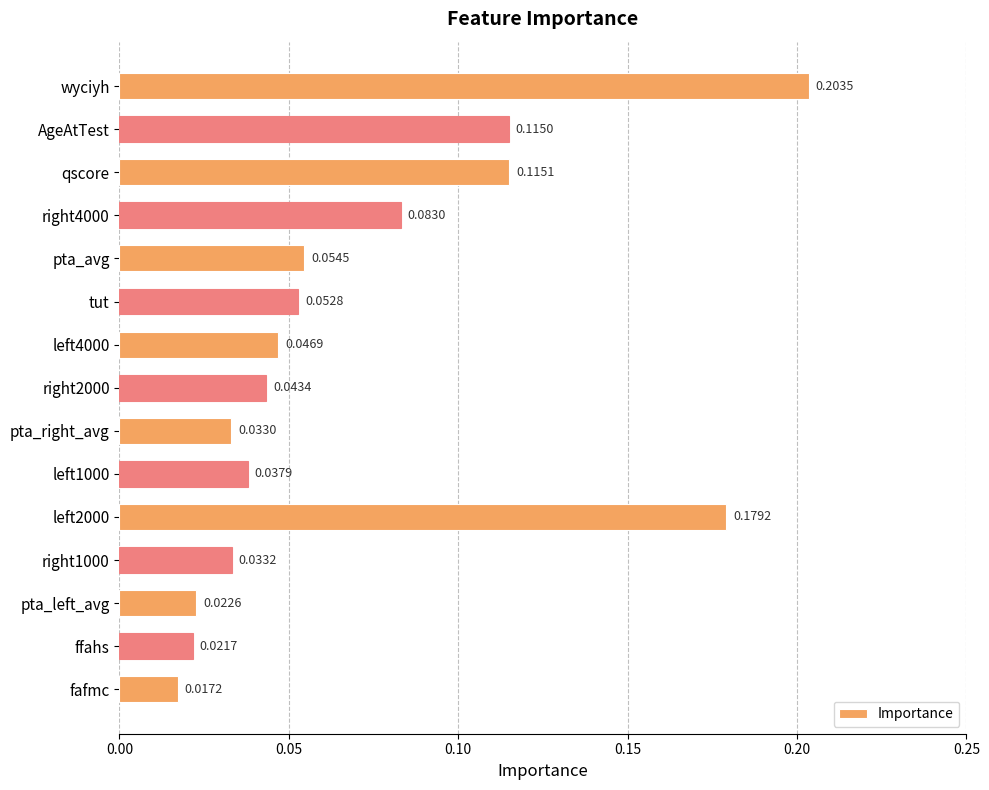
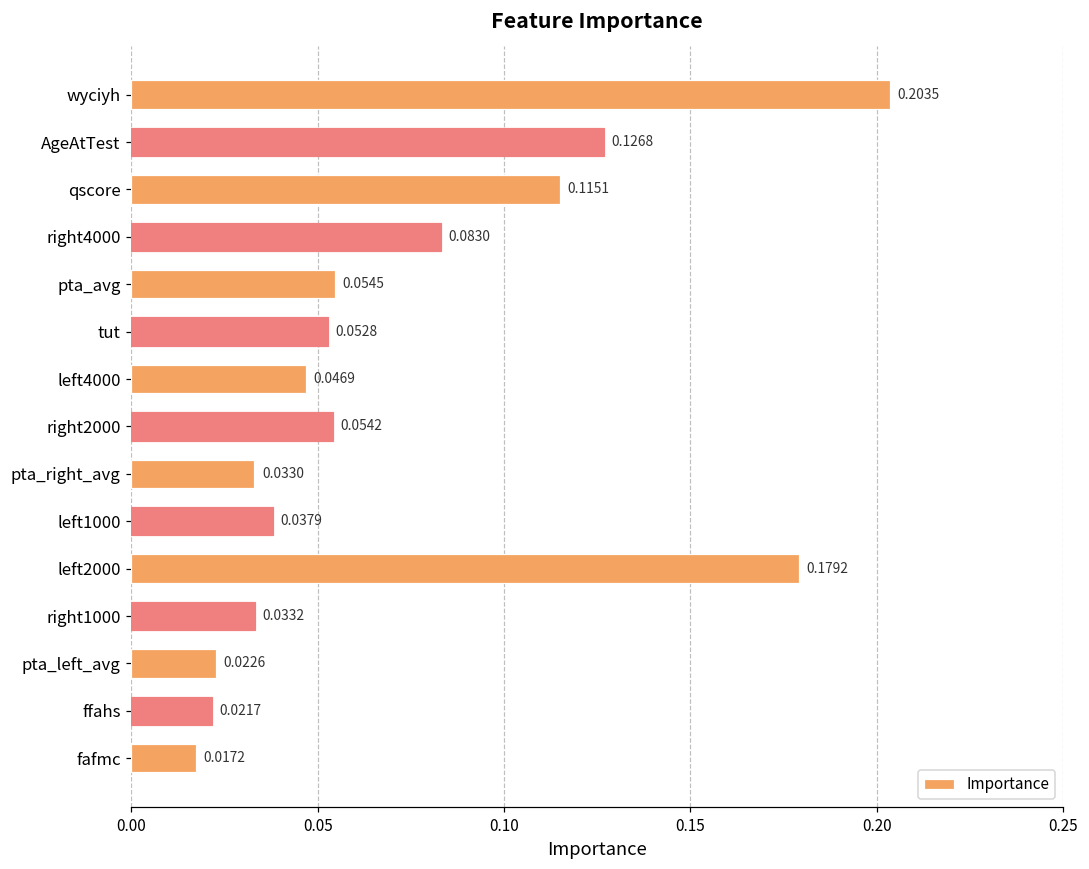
AgeAtTest: 0.1150 -> 0.1268
right2000: 0.0434 -> 0.0542
